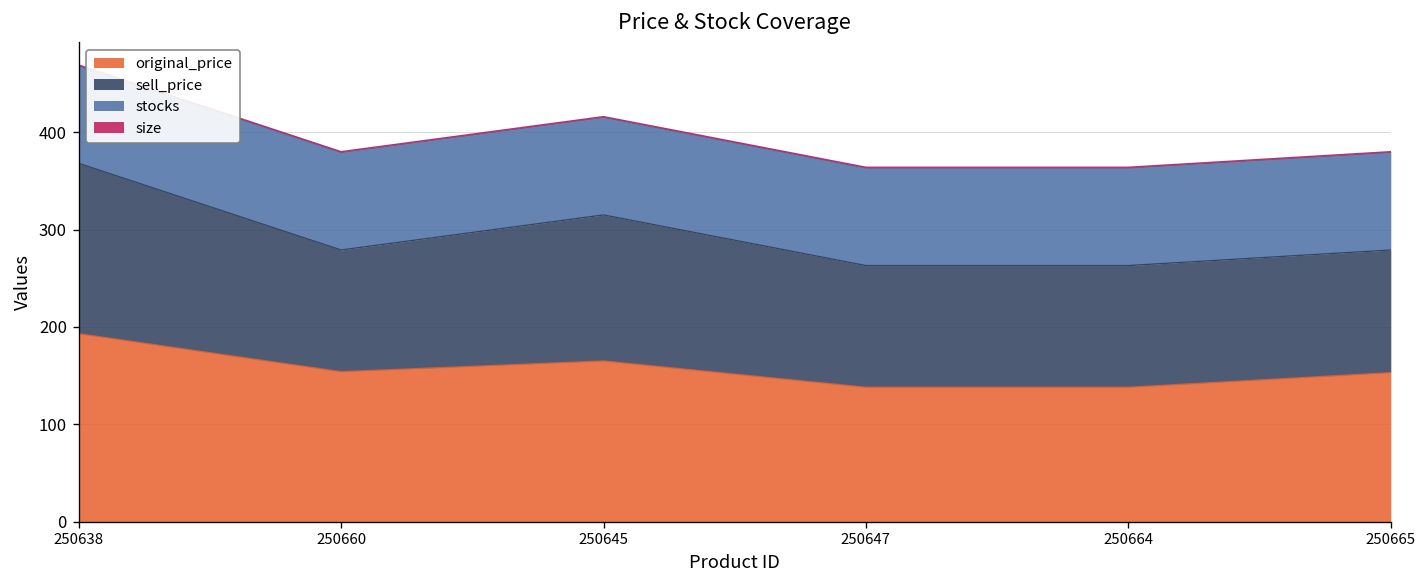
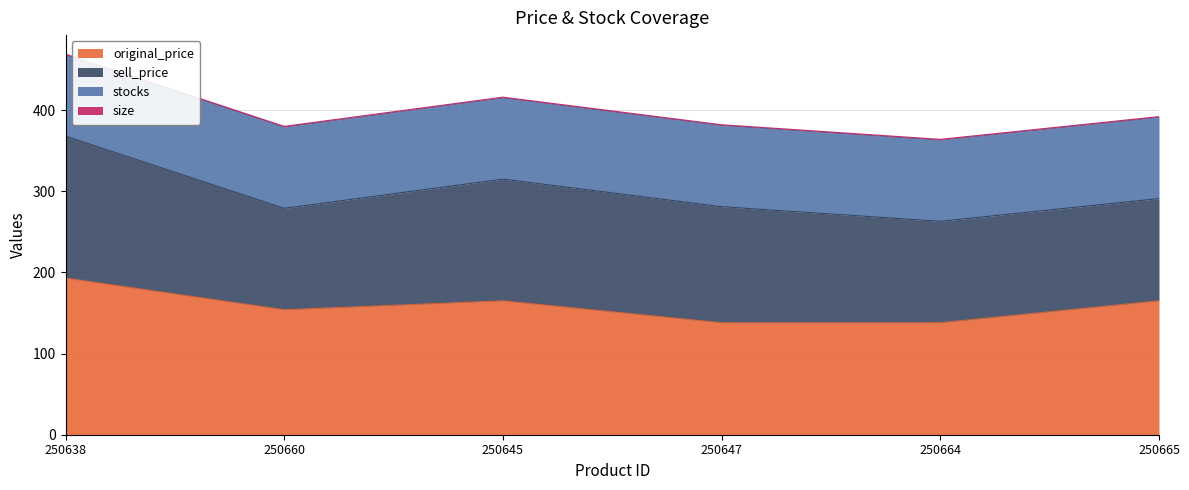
sell_price, 250647: 130 -> 140
original_price, 250665: 150 -> 170
